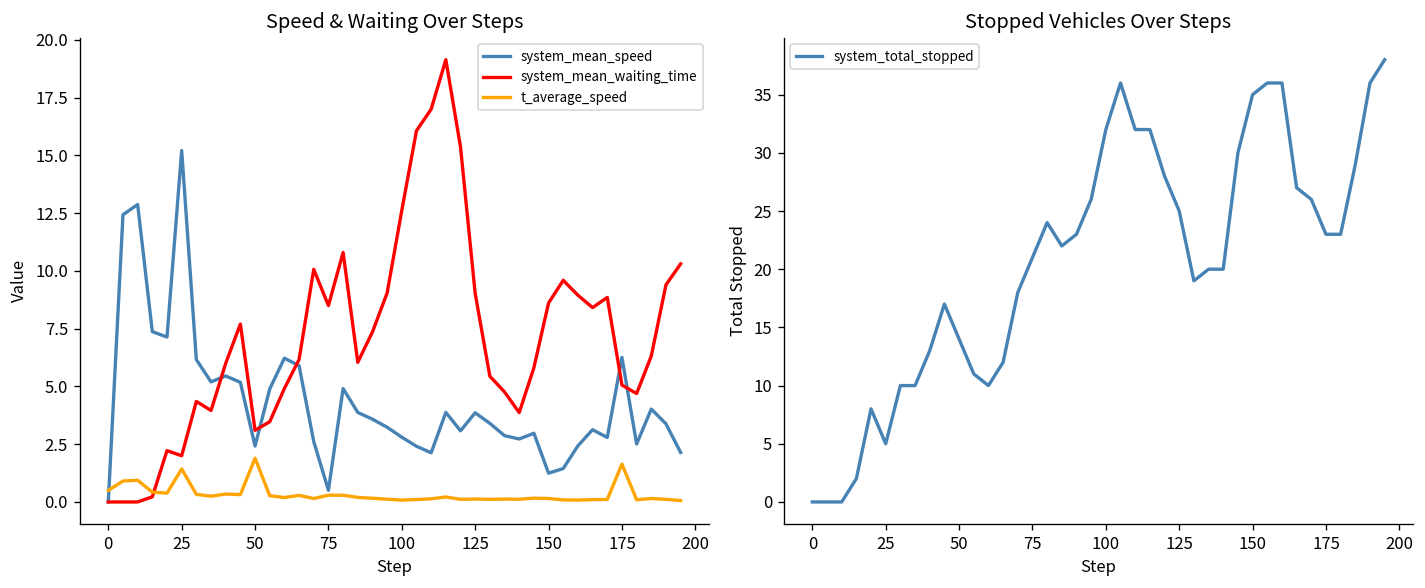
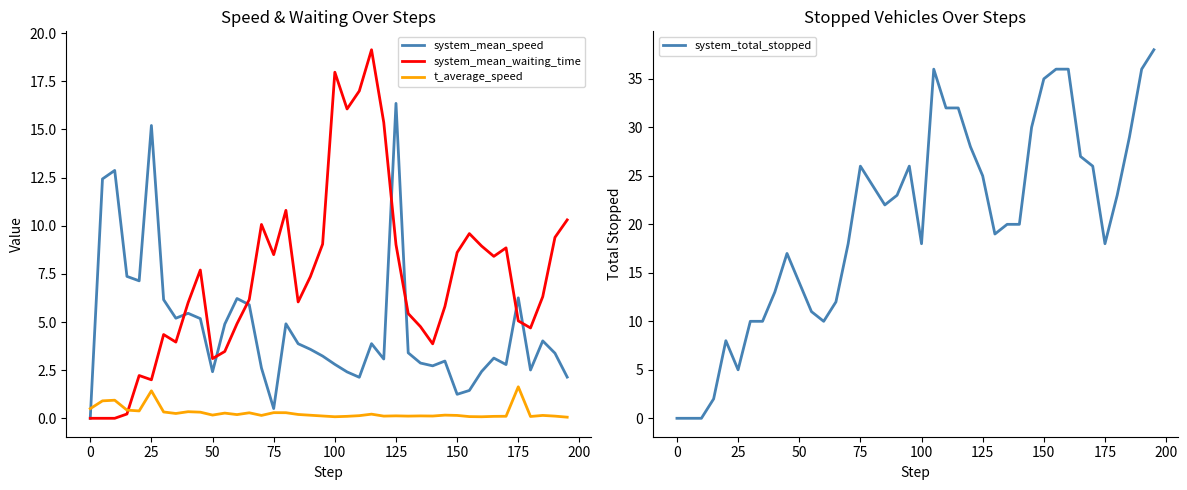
Speed & Waiting Over Steps, t_average_speed, 50: 1.9 -> 0.2
Speed & Waiting Over Steps, system_mean_waiting_time, 100: 12.6 -> 18.0
Speed & Waiting Over Steps, system_mean_speed, 125: 3.9 -> 16.4
Stopped Vehicles Over Steps, 75: 21 -> 26
Stopped Vehicles Over Steps, 100: 32 -> 18
Stopped Vehicles Over Steps, 175: 23 -> 18
